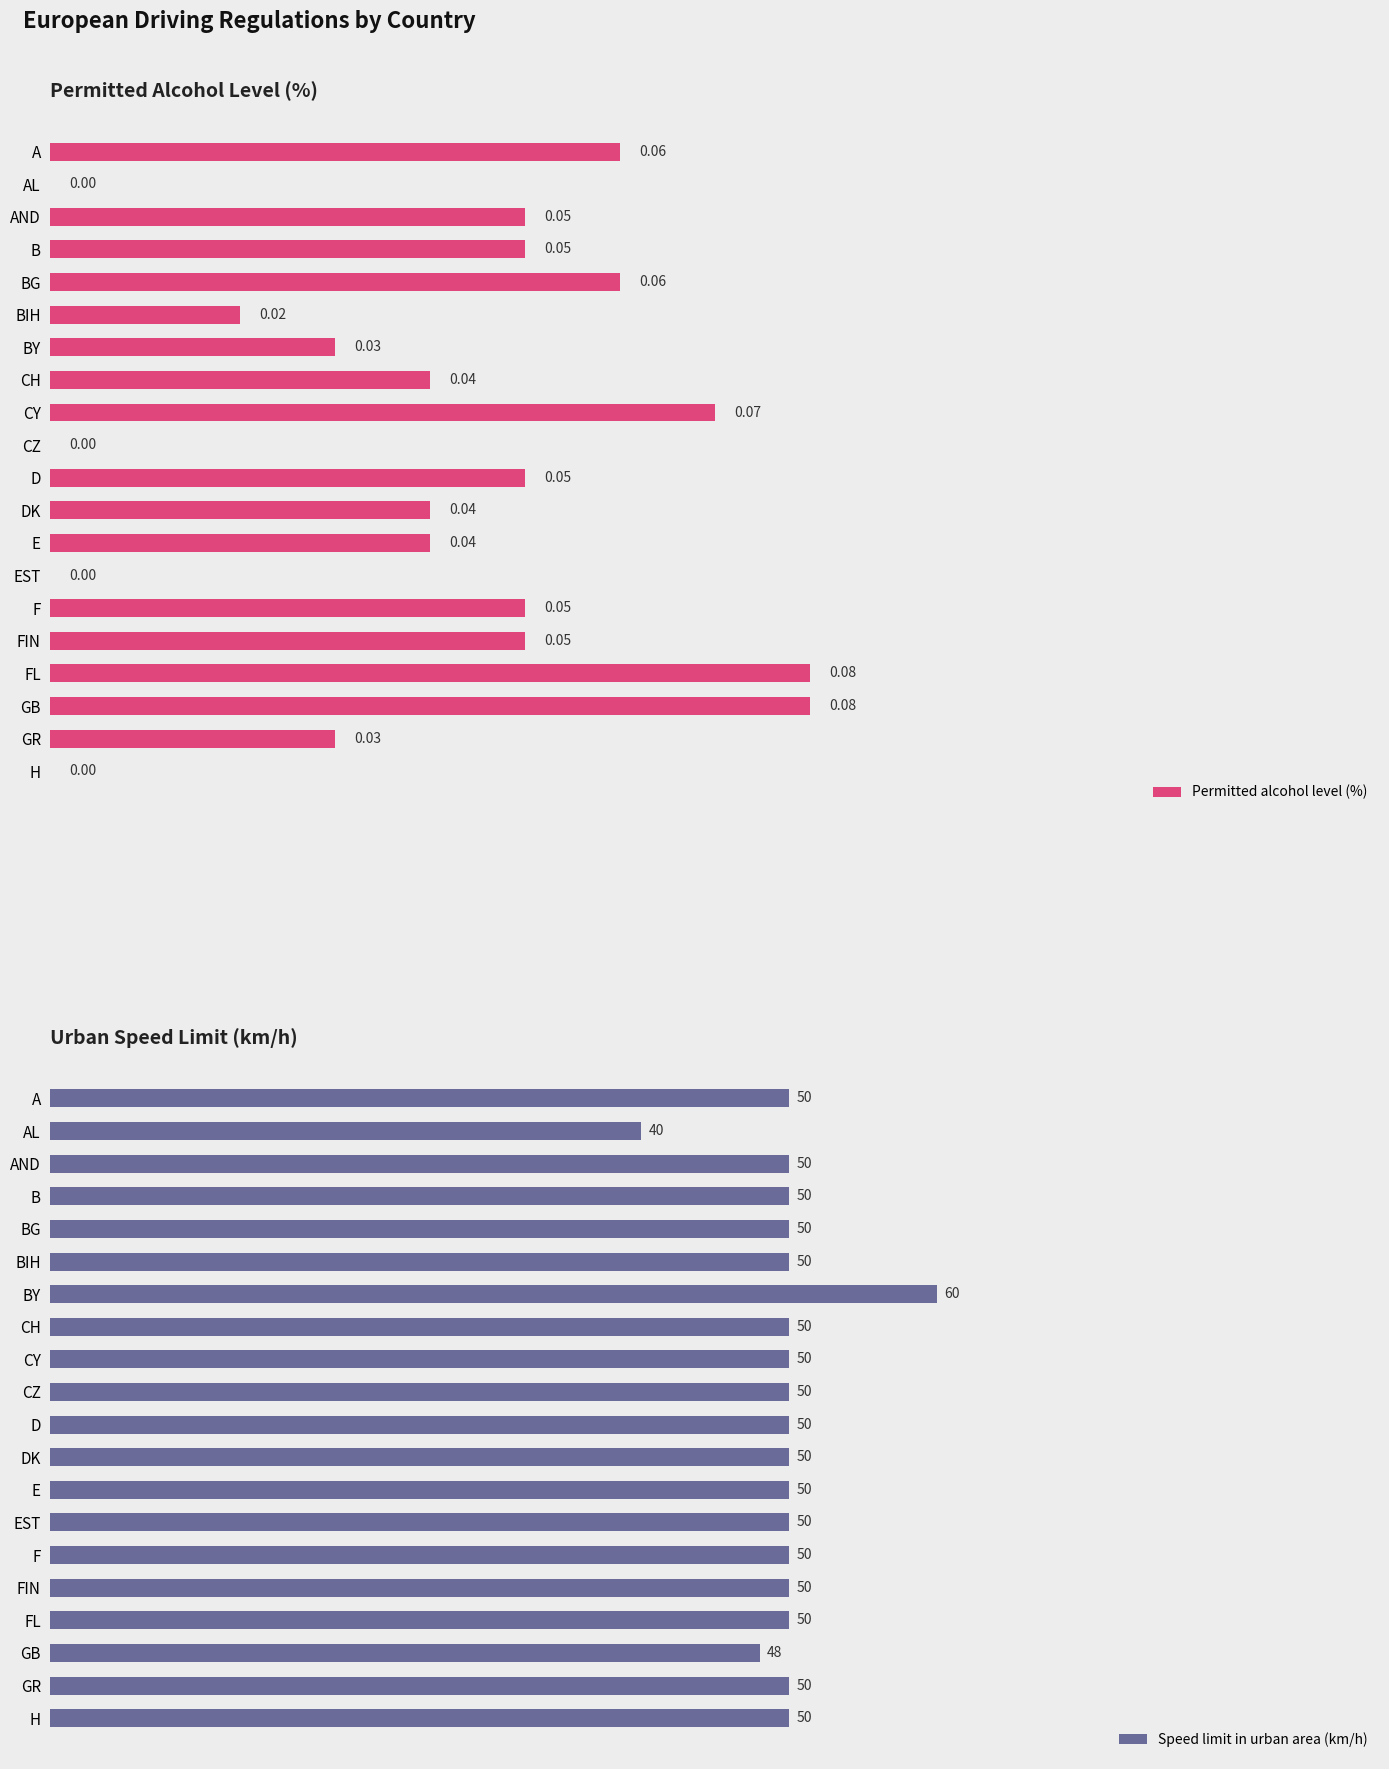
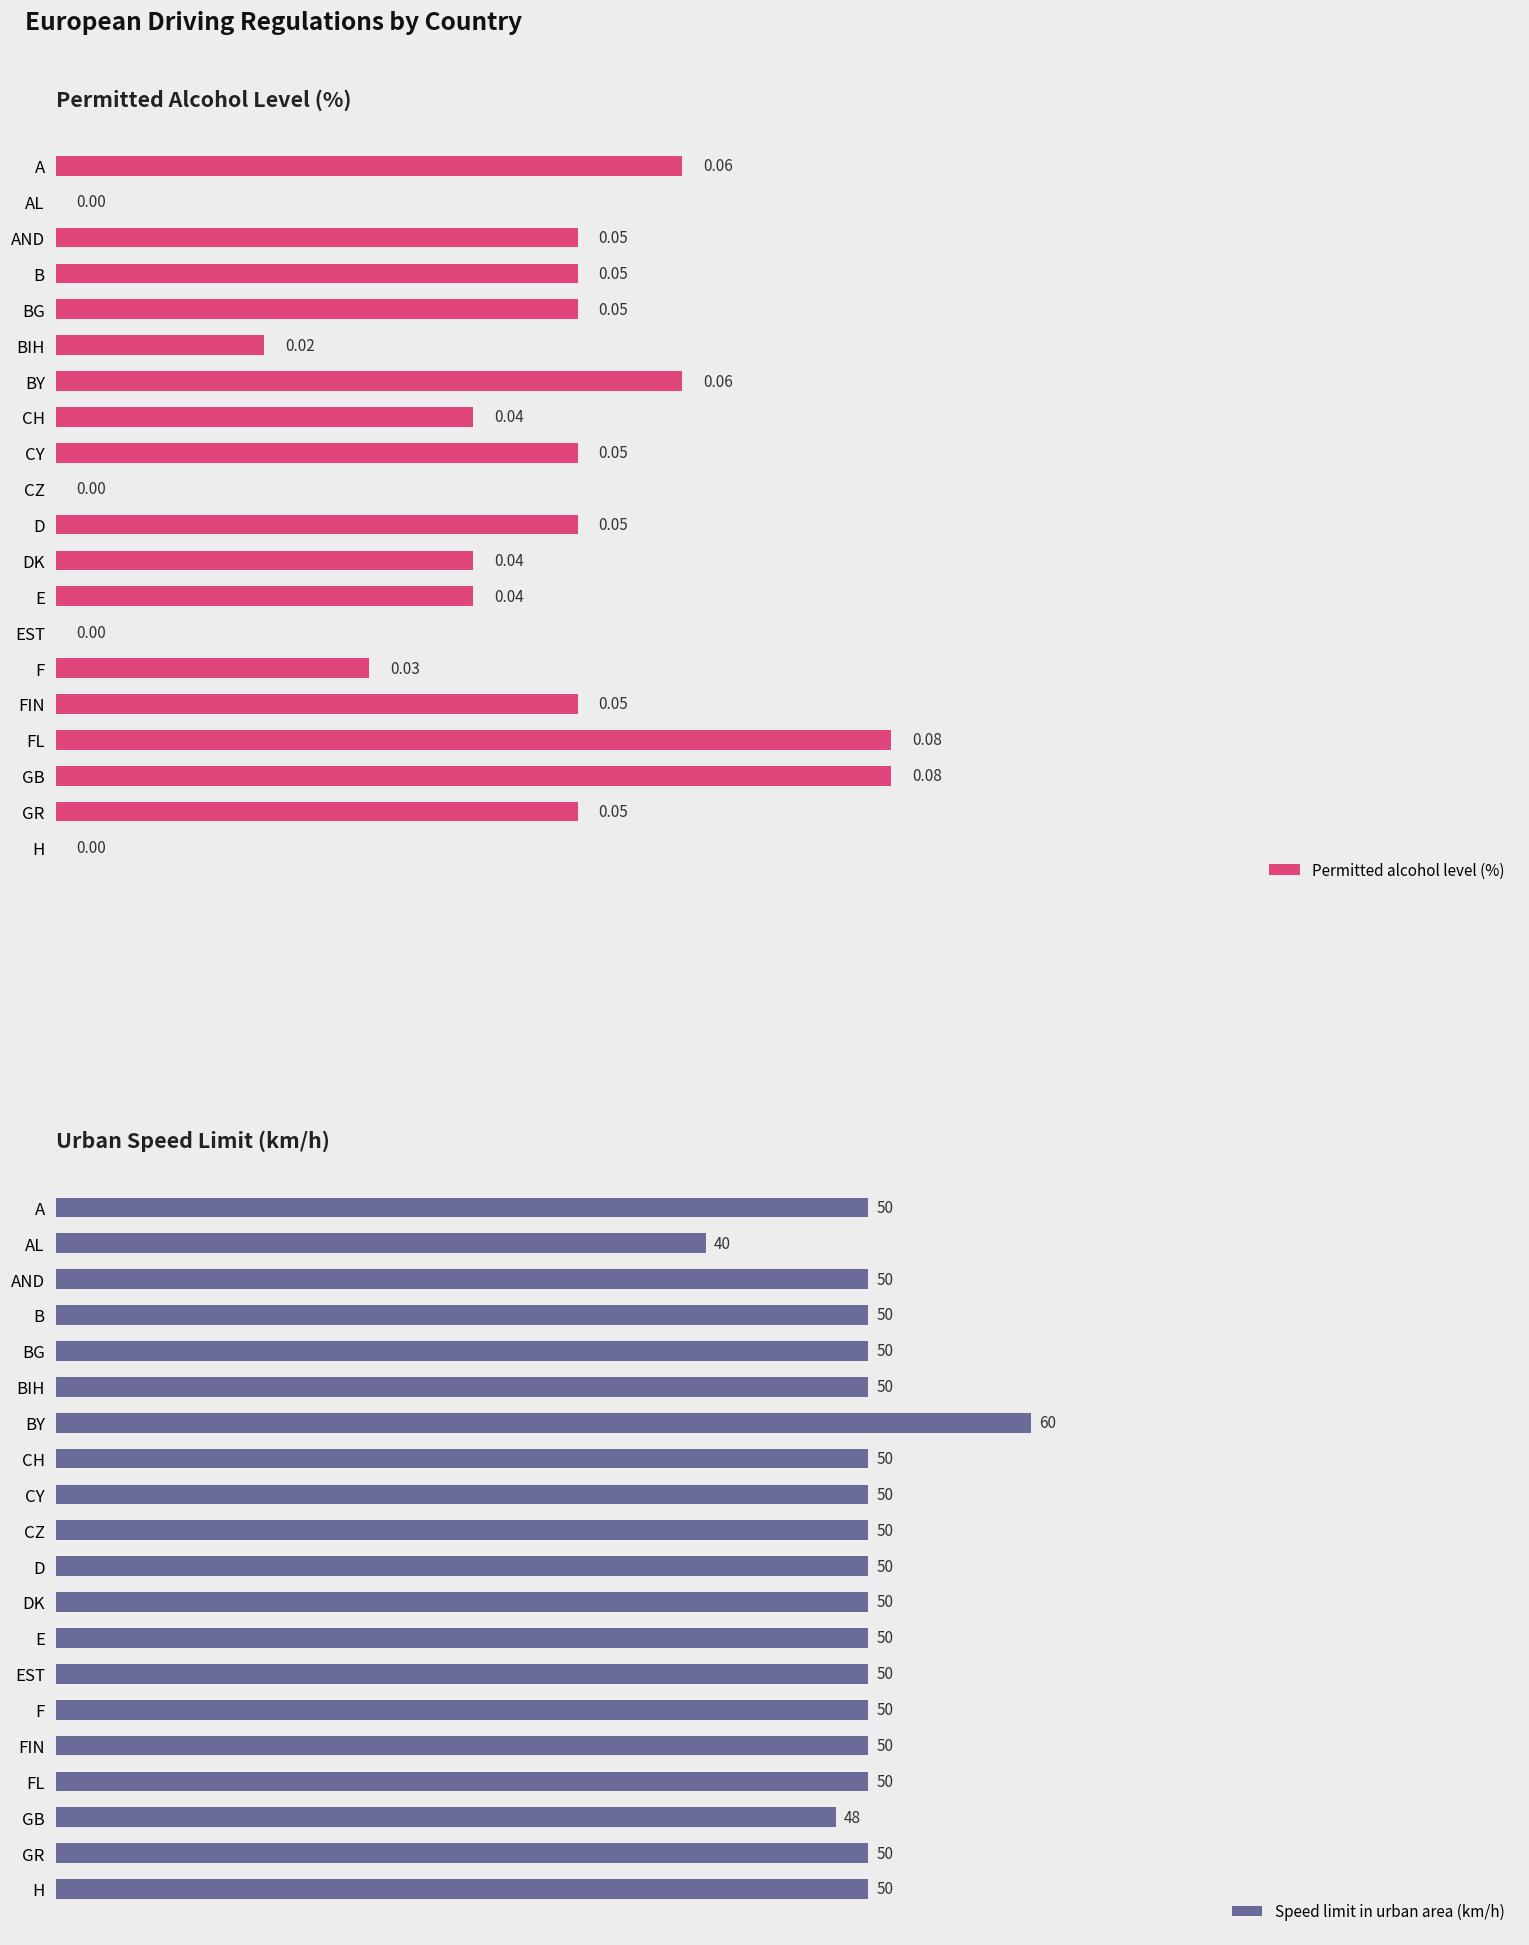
Permitted Alcohol Level (%), BG: 0.06 -> 0.05
Permitted Alcohol Level (%), BY: 0.03 -> 0.06
Permitted Alcohol Level (%), CY: 0.07 -> 0.05
Permitted Alcohol Level (%), F: 0.05 -> 0.03
Permitted Alcohol Level (%), GR: 0.03 -> 0.05
